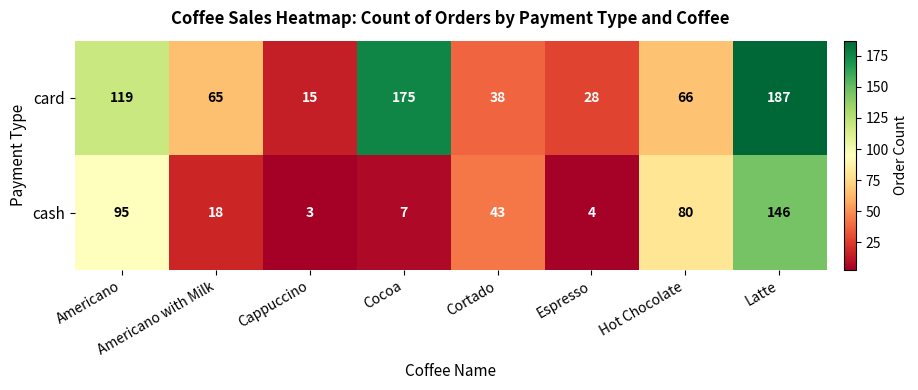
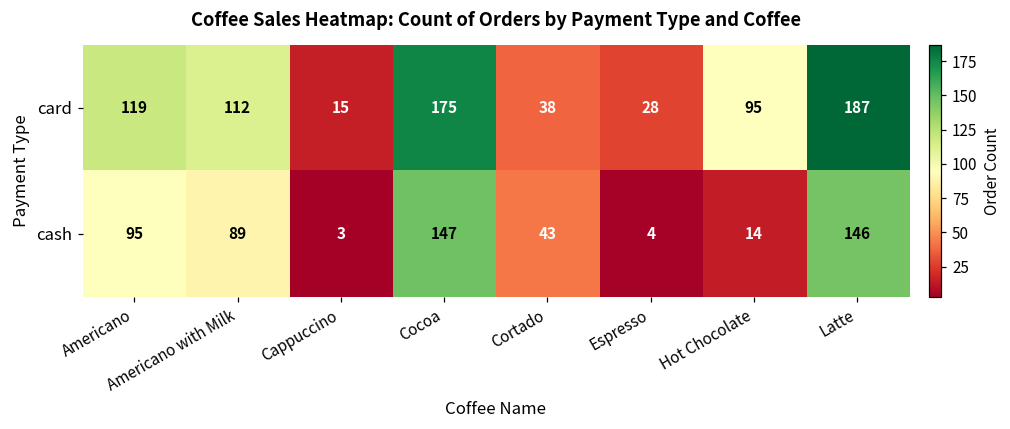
card, Americano with Milk: 65 -> 112
card, Hot Chocolate: 66 -> 95
cash, Americano with Milk: 18 -> 89
cash, Cocoa: 7 -> 147
cash, Hot Chocolate: 80 -> 14
